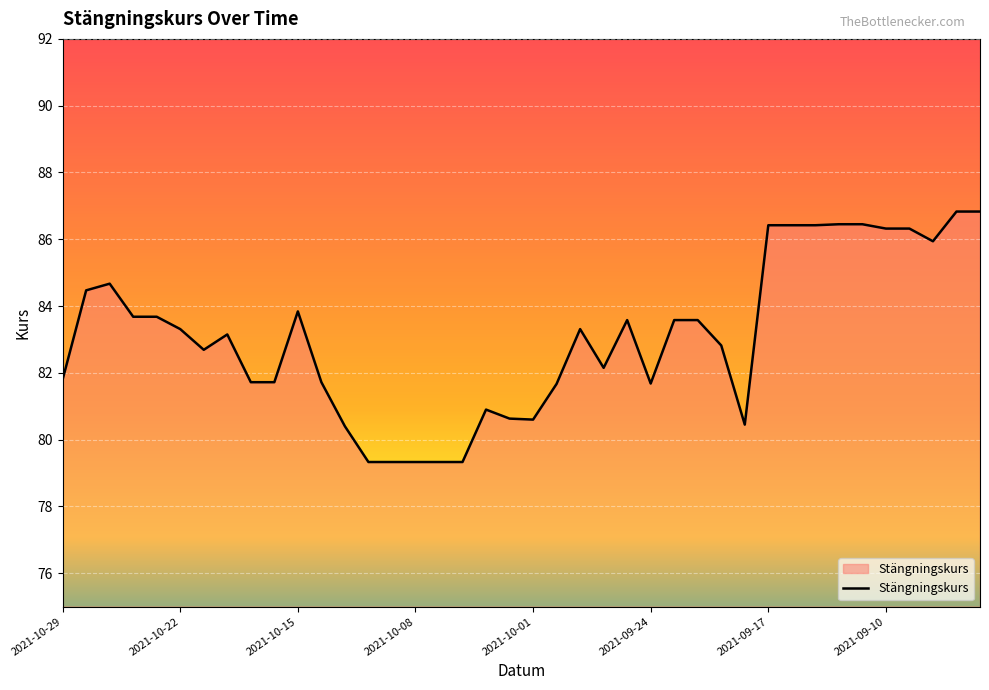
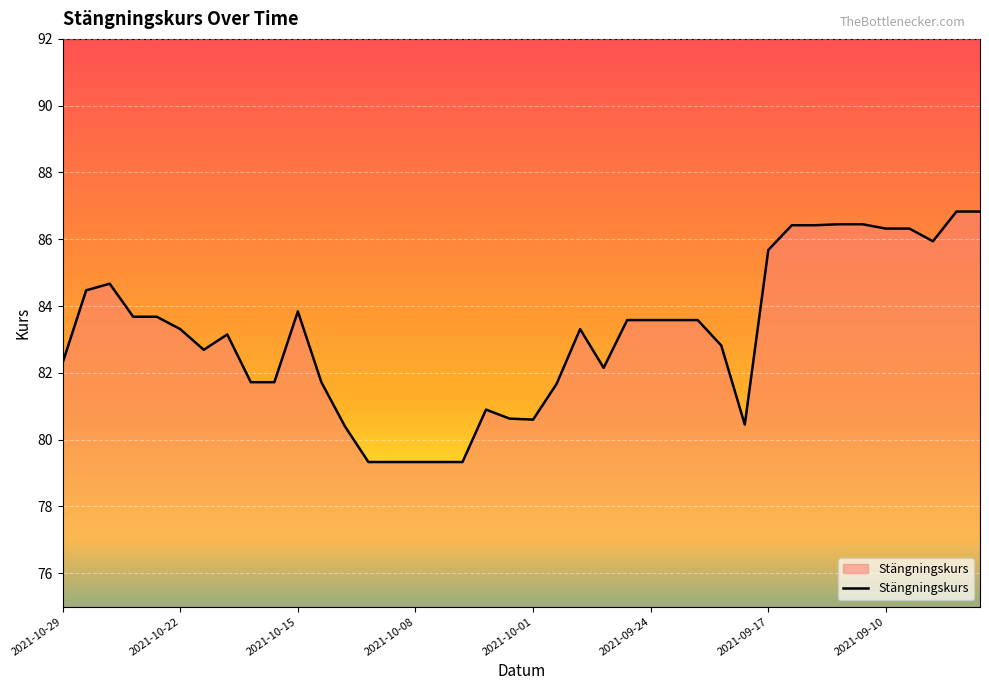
2021-10-29: 81.8 -> 82.3
2021-09-24: 81.7 -> 83.6
2021-09-17: 86.4 -> 85.7
